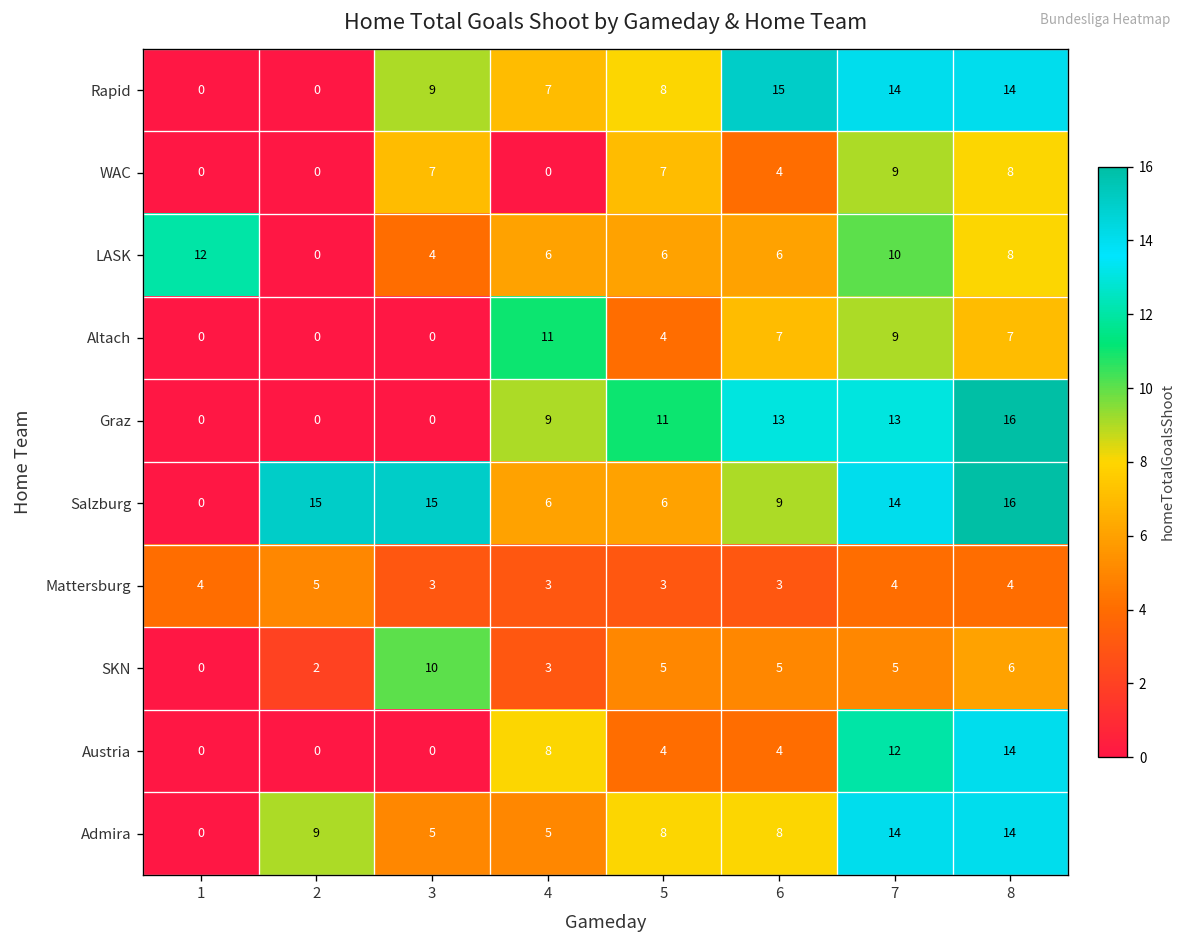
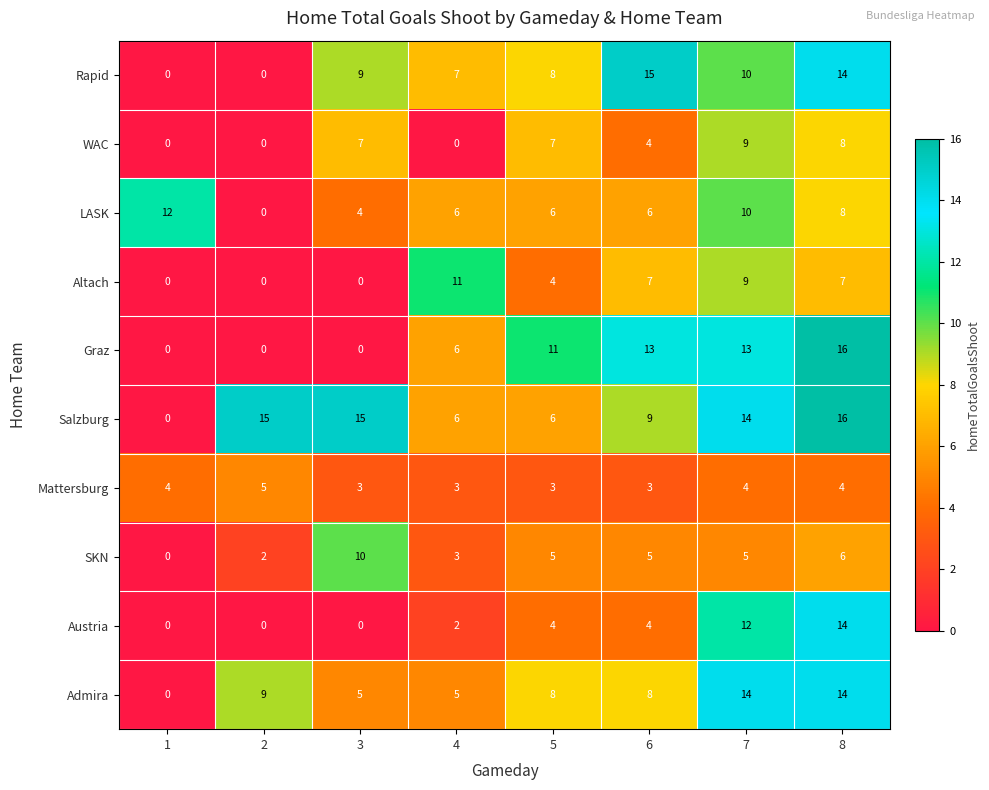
Rapid, 7: 14 -> 10
Graz, 4: 9 -> 6
Austria, 4: 8 -> 2
